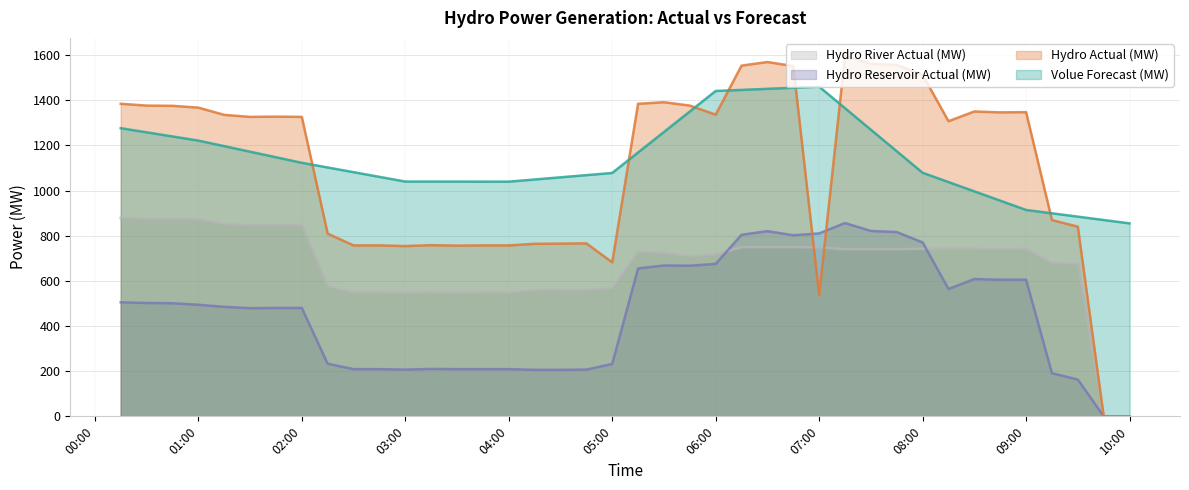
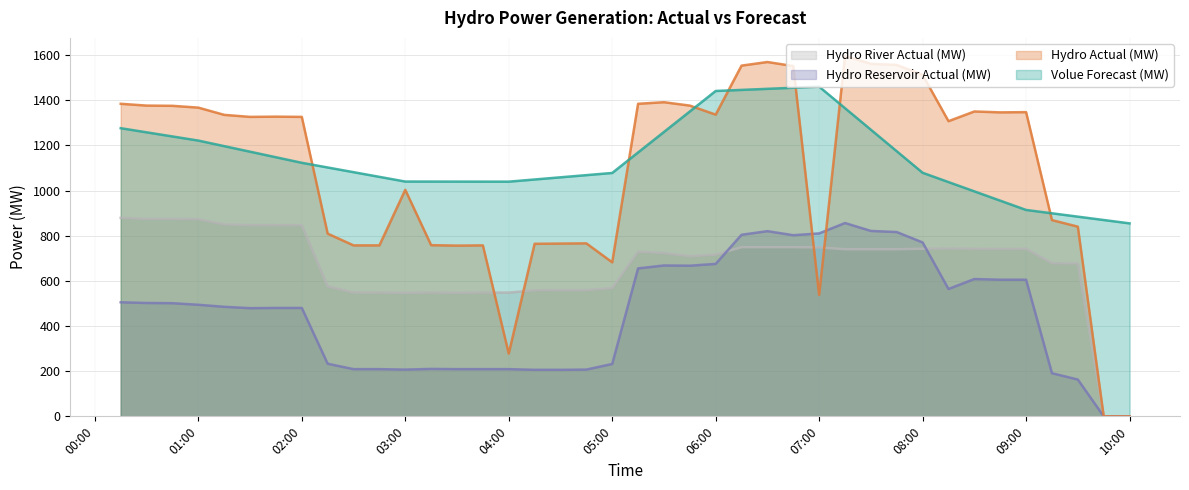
Hydro Actual (MW), 03:00: 750 -> 1000
Hydro Actual (MW), 04:00: 760 -> 280
